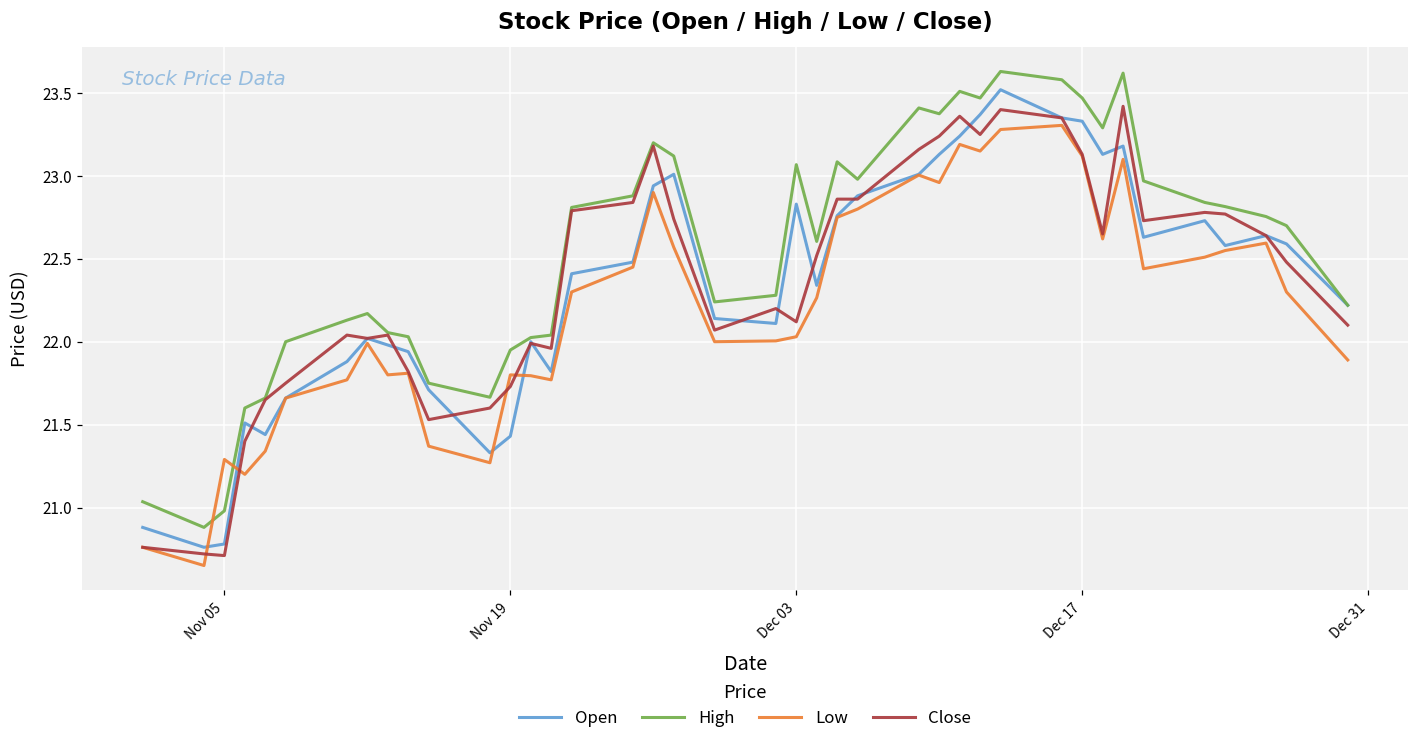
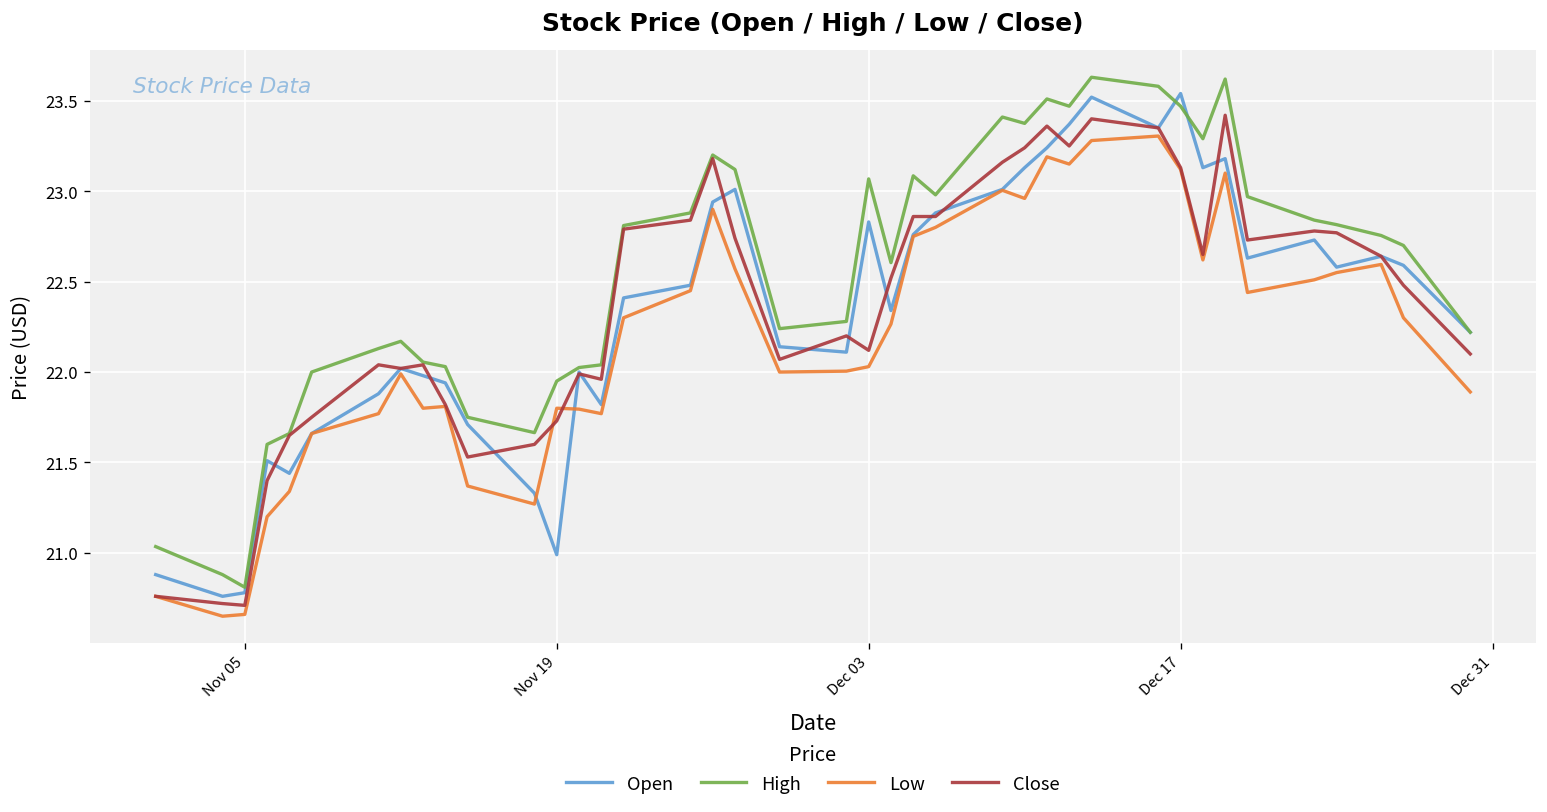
High, Nov 05: 20.98 -> 20.81
Low, Nov 05: 21.29 -> 20.66
Open, Nov 19: 21.43 -> 20.99
Open, Dec 17: 23.33 -> 23.54
